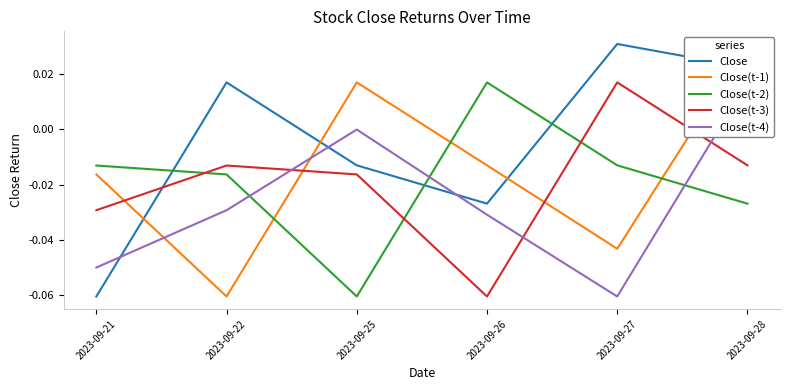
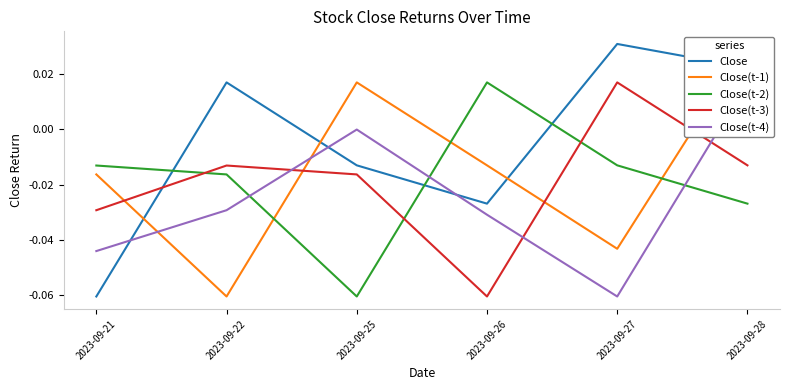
Close(t-4), 2023-09-21: -0.050 -> -0.044
